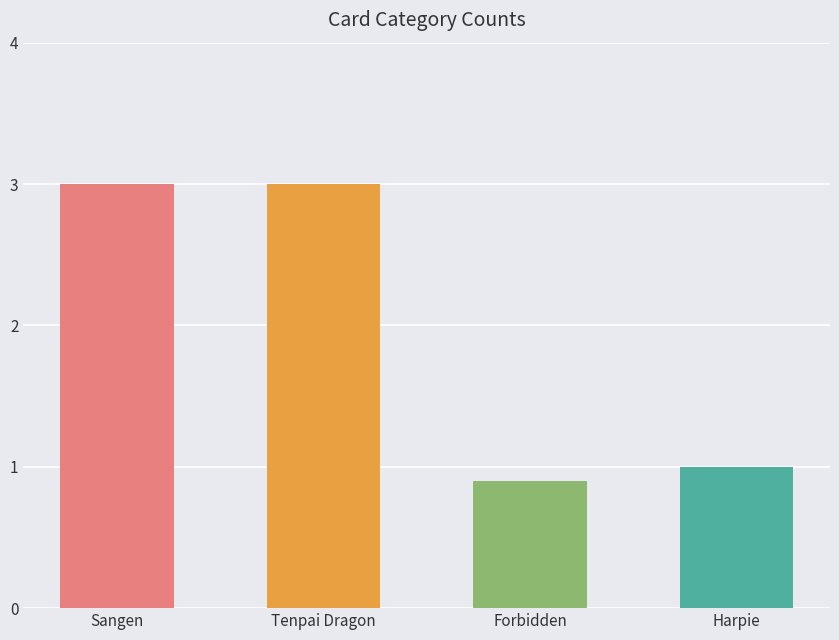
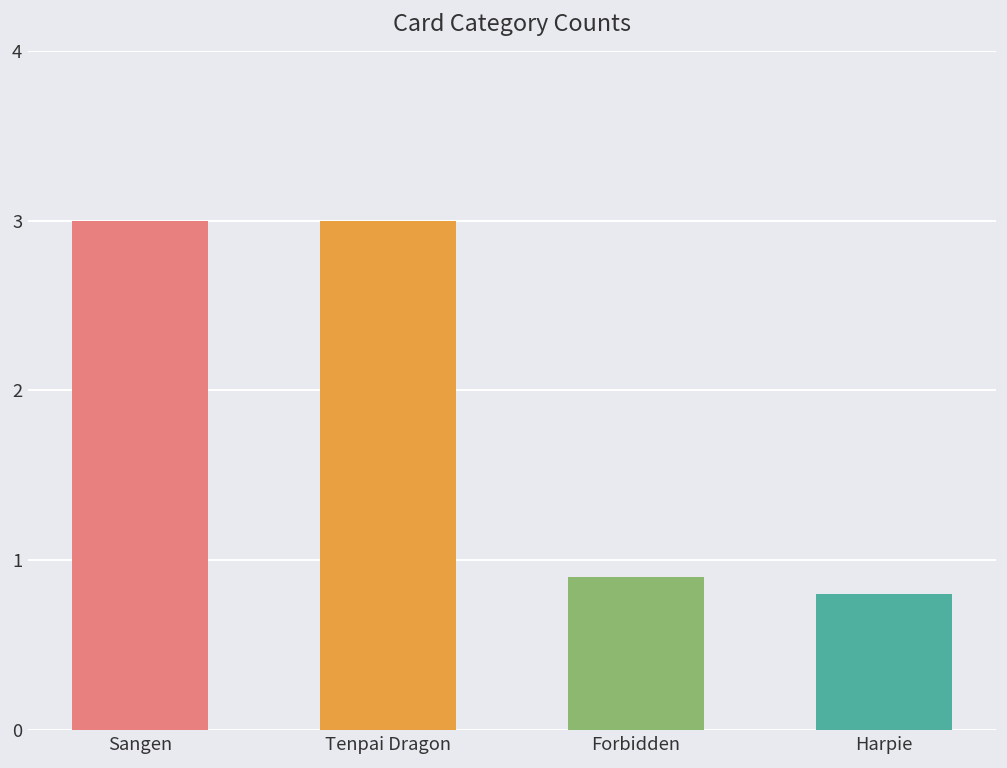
Harpie: 1.0 -> 0.8
